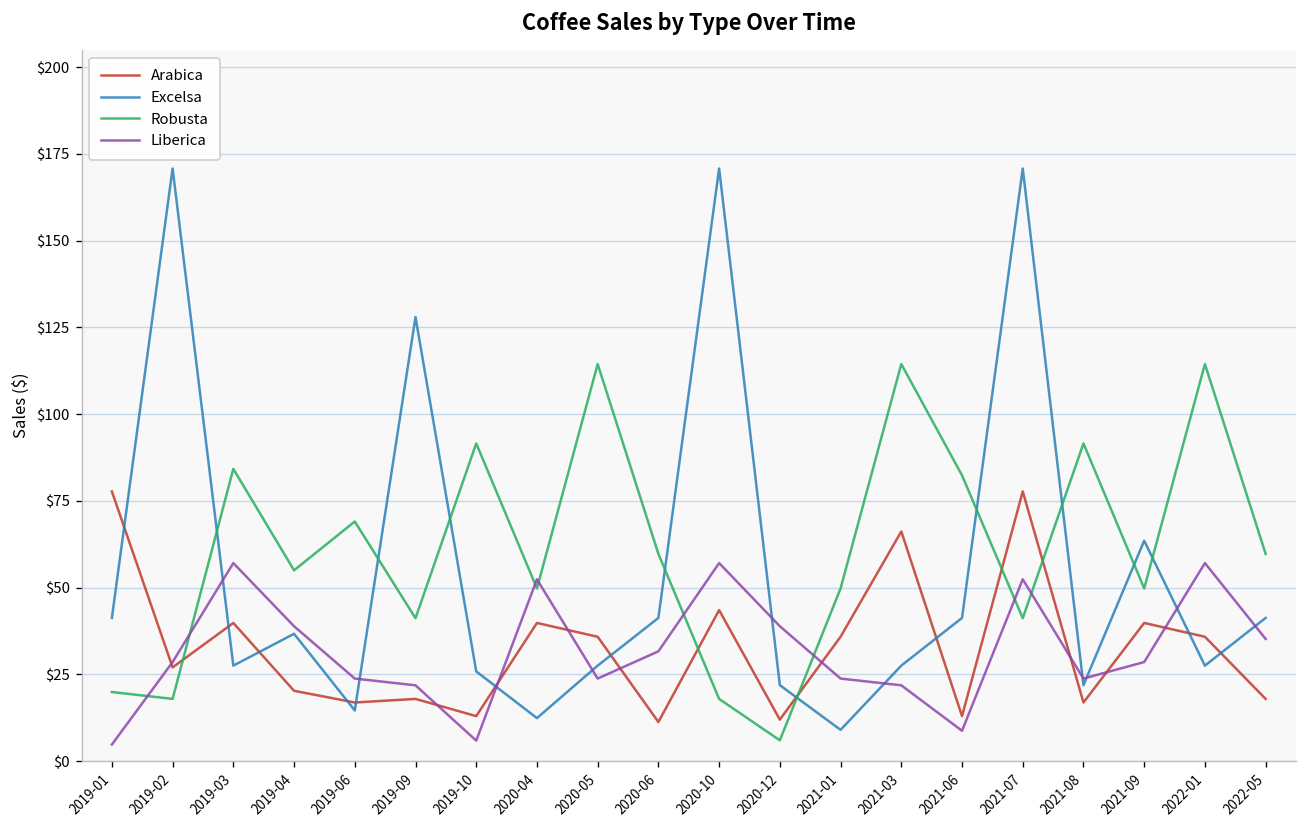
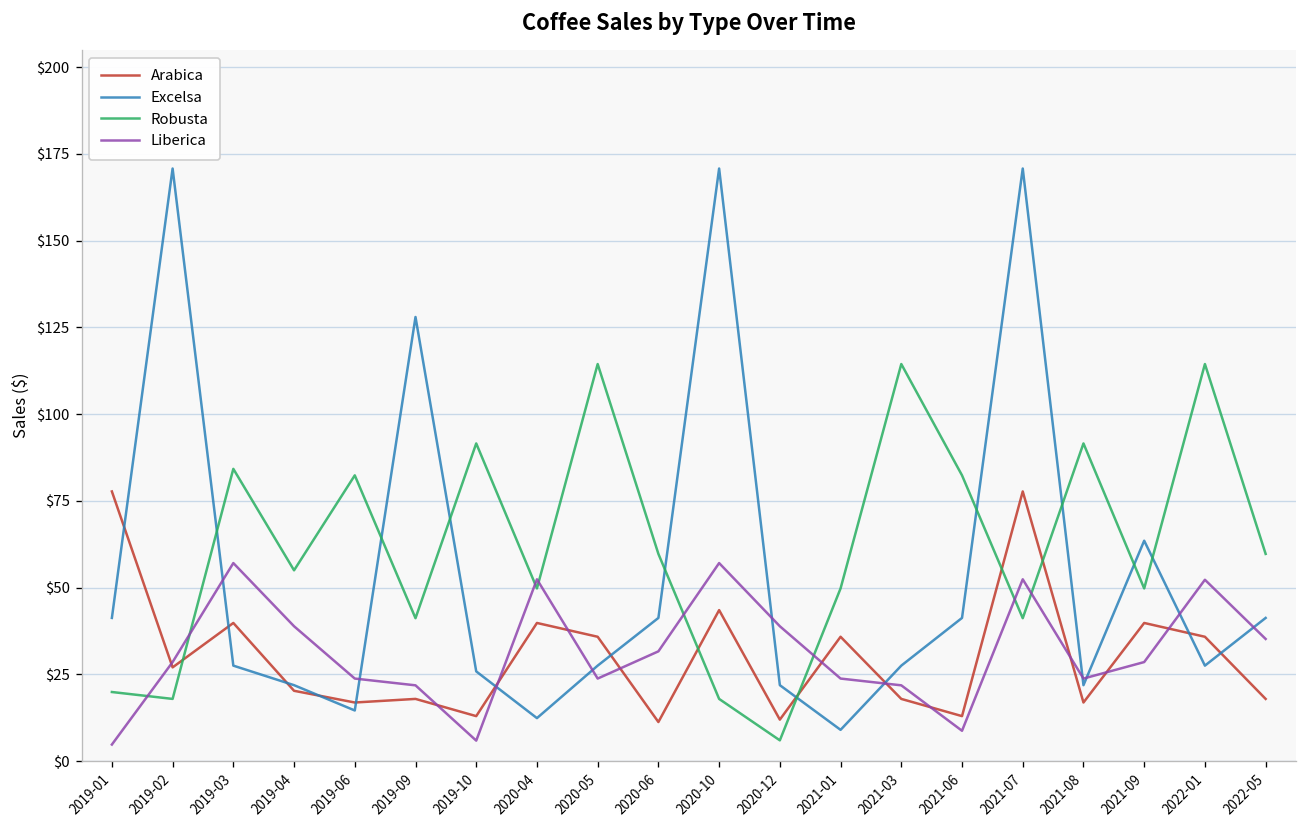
Excelsa, 2019-04: $37 -> $22
Robusta, 2019-06: $69 -> $82
Arabica, 2021-03: $66 -> $18
Liberica, 2022-01: $57 -> $52
